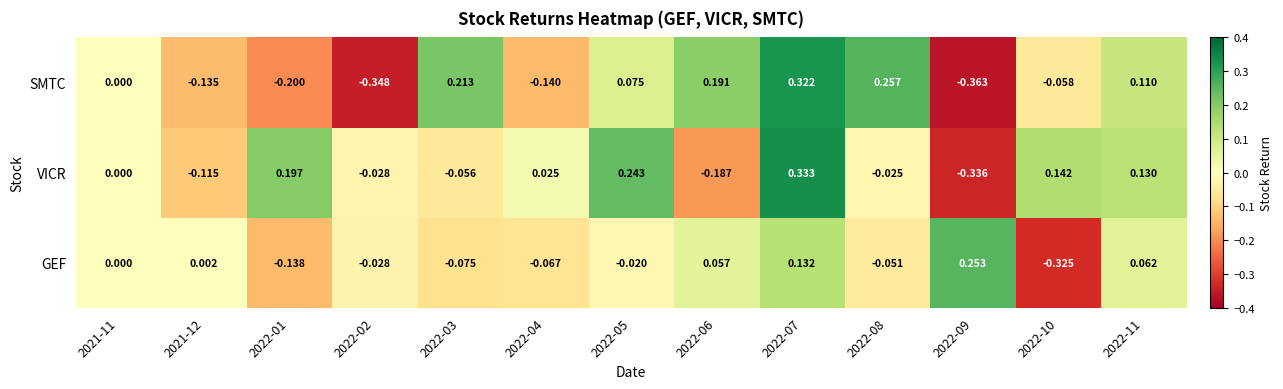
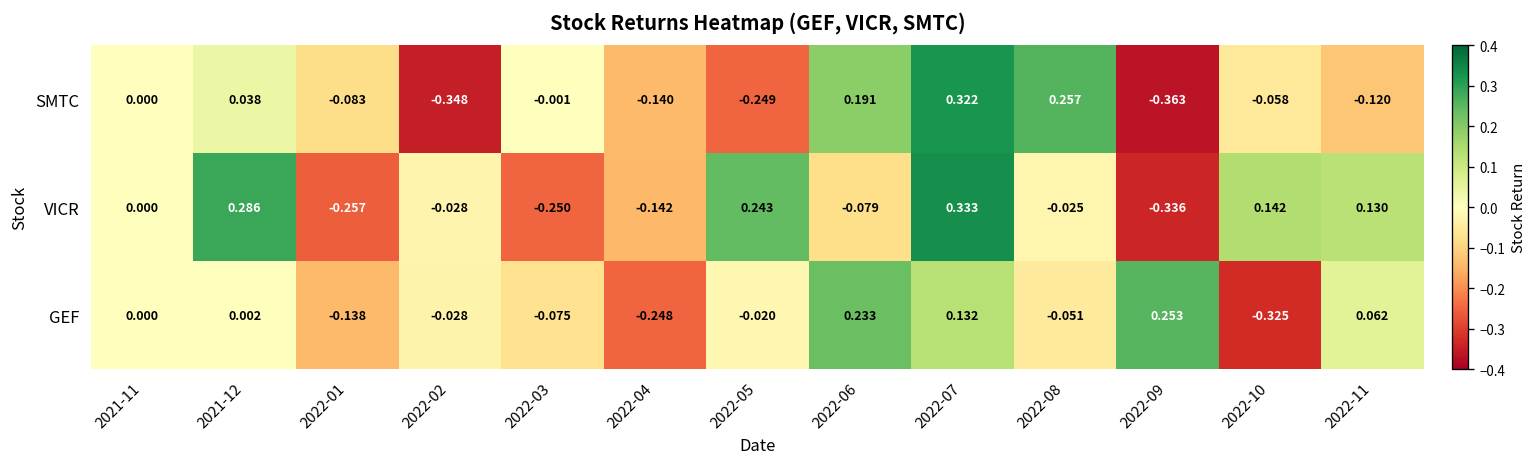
SMTC, 2021-12: -0.135 -> 0.038
SMTC, 2022-01: -0.200 -> -0.083
SMTC, 2022-03: 0.213 -> -0.001
SMTC, 2022-05: 0.075 -> -0.249
SMTC, 2022-11: 0.110 -> -0.120
VICR, 2021-12: -0.115 -> 0.286
VICR, 2022-01: 0.197 -> -0.257
VICR, 2022-03: -0.056 -> -0.250
VICR, 2022-04: 0.025 -> -0.142
VICR, 2022-06: -0.187 -> -0.079
GEF, 2022-04: -0.067 -> -0.248
GEF, 2022-06: 0.057 -> 0.233
